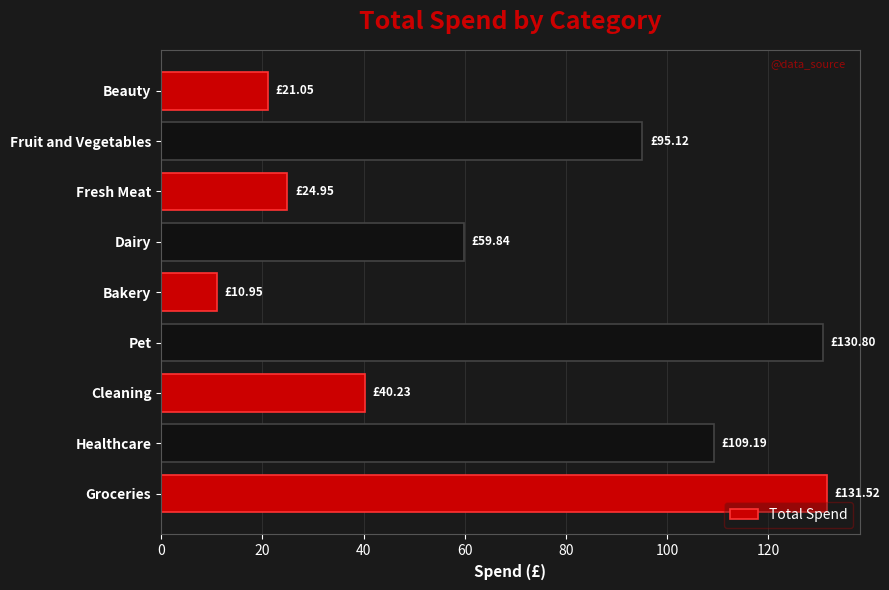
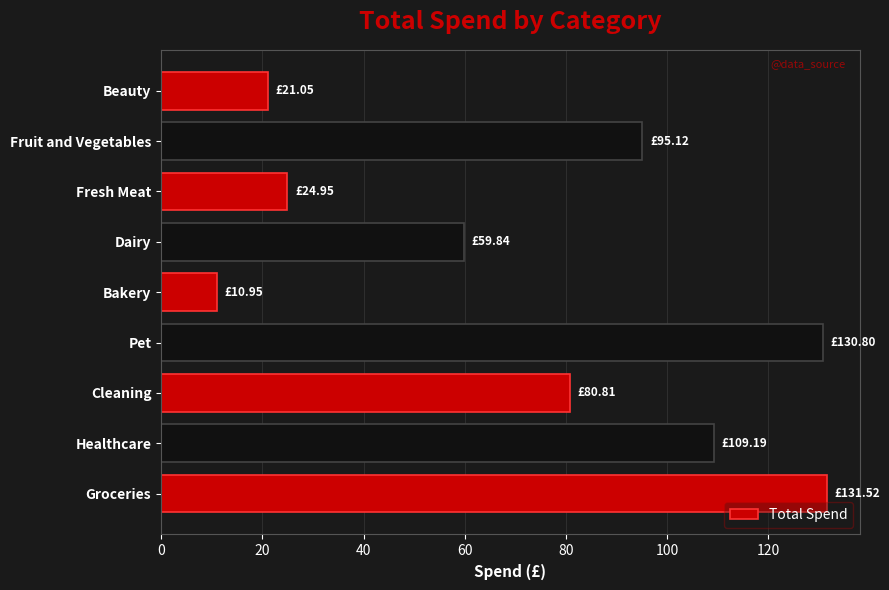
Cleaning: £40.23 -> £80.81
